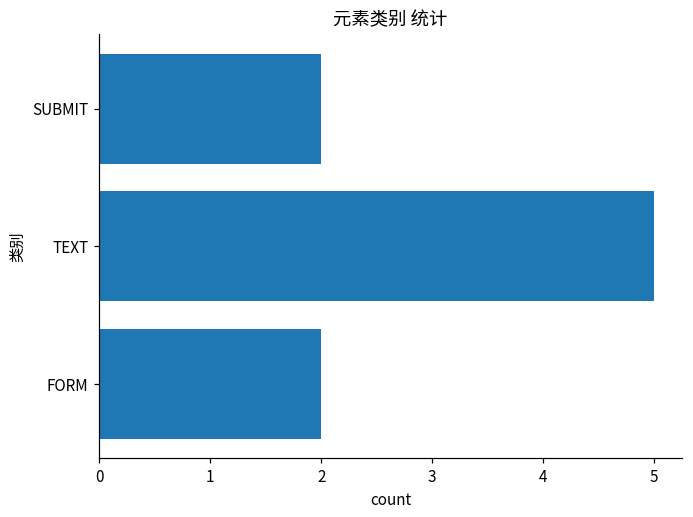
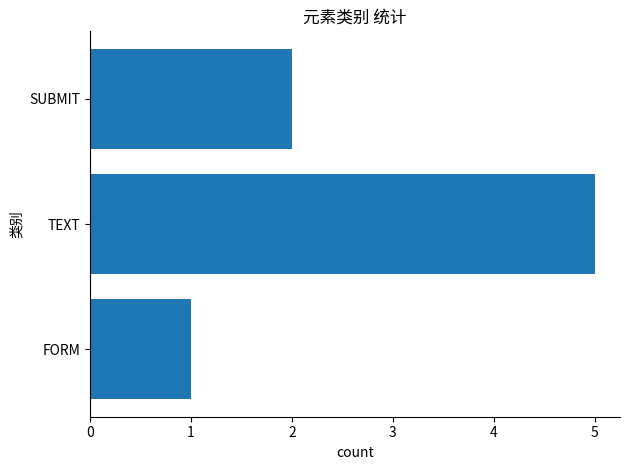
FORM: 2 -> 1
